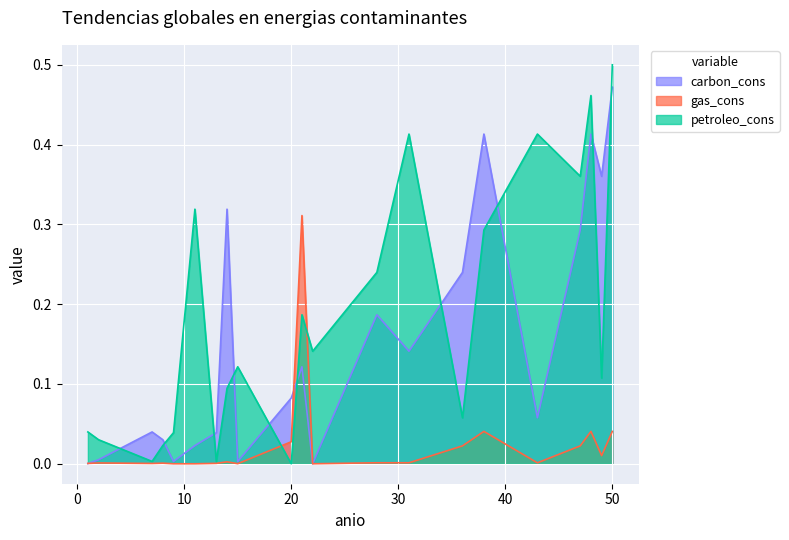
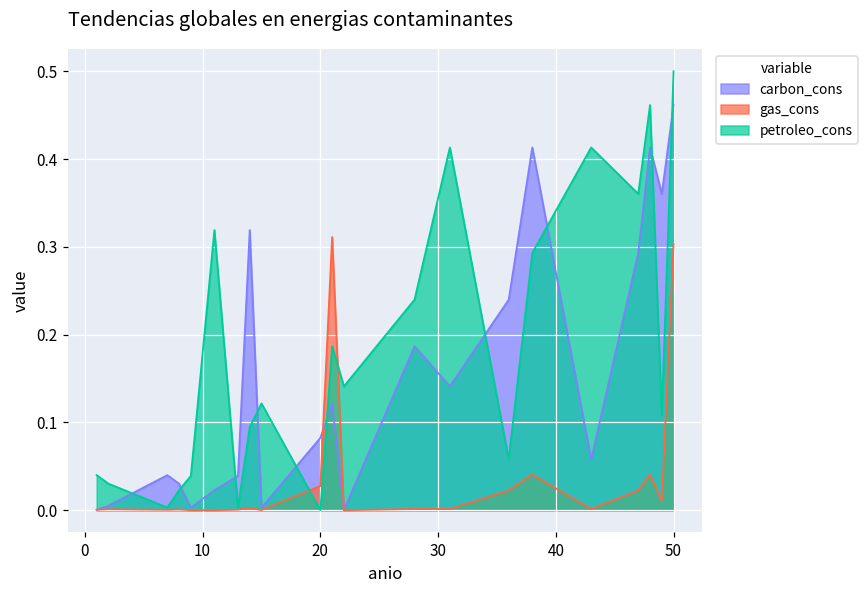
carbon_cons, 50: 0.47 -> 0.46
gas_cons, 50: 0.04 -> 0.30
